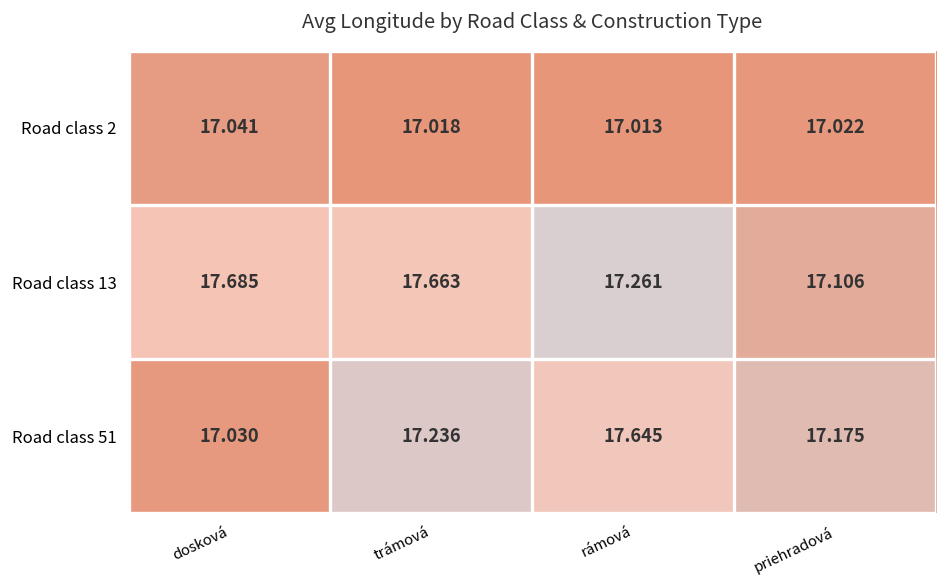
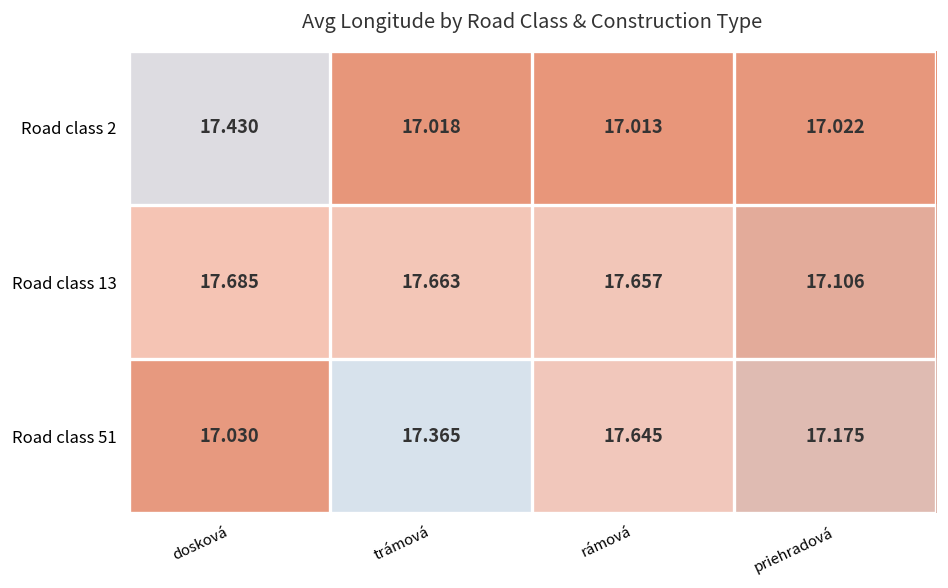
Road class 2, dosková: 17.041 -> 17.430
Road class 13, rámová: 17.261 -> 17.657
Road class 51, trámová: 17.236 -> 17.365
